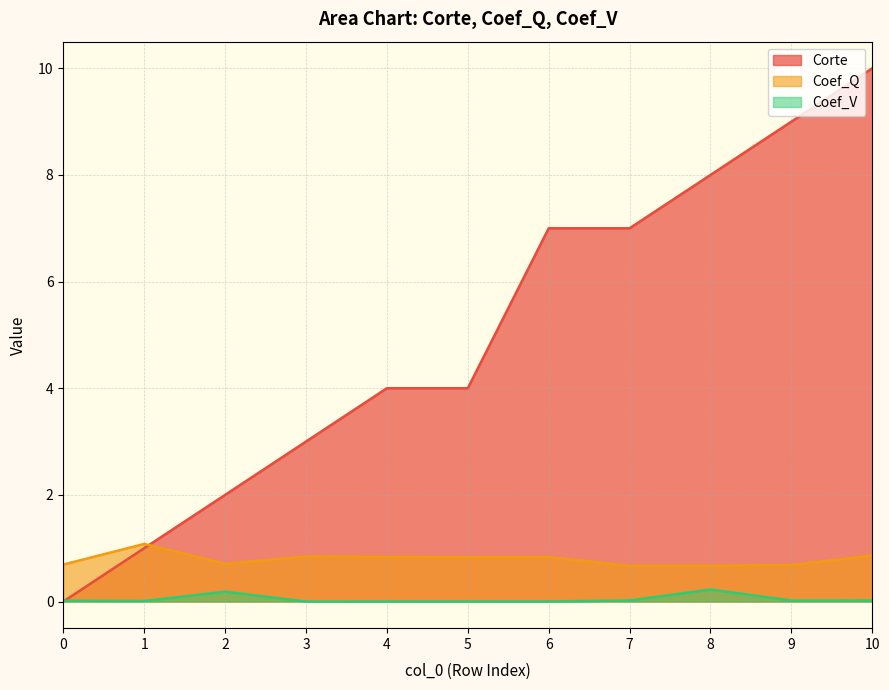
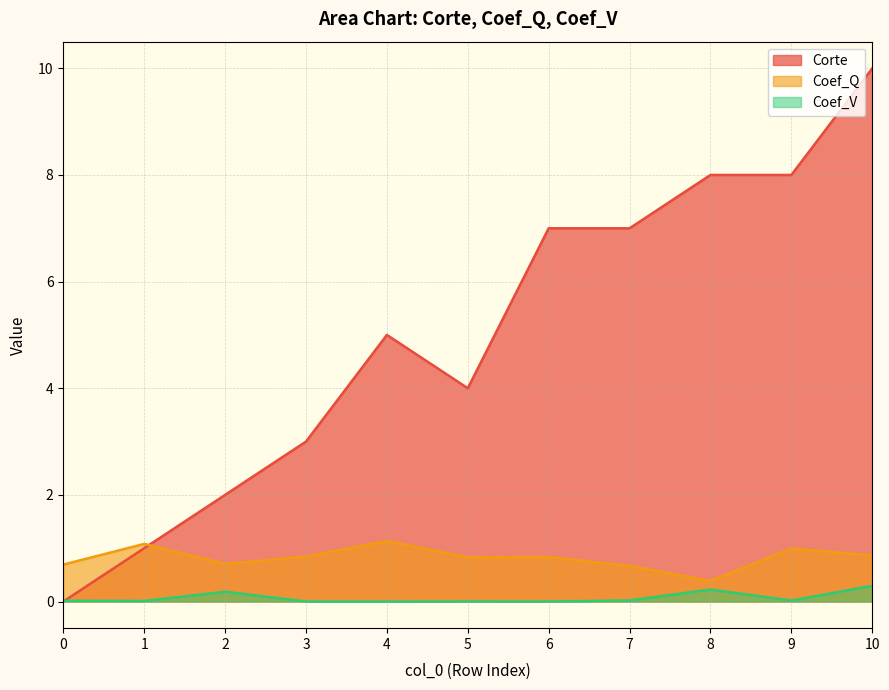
Corte, 4: 4 -> 5
Coef_Q, 4: 0.8 -> 1.1
Coef_Q, 8: 0.7 -> 0.4
Corte, 9: 9 -> 8
Coef_Q, 9: 0.7 -> 1.0
Coef_V, 10: 0.0 -> 0.3
